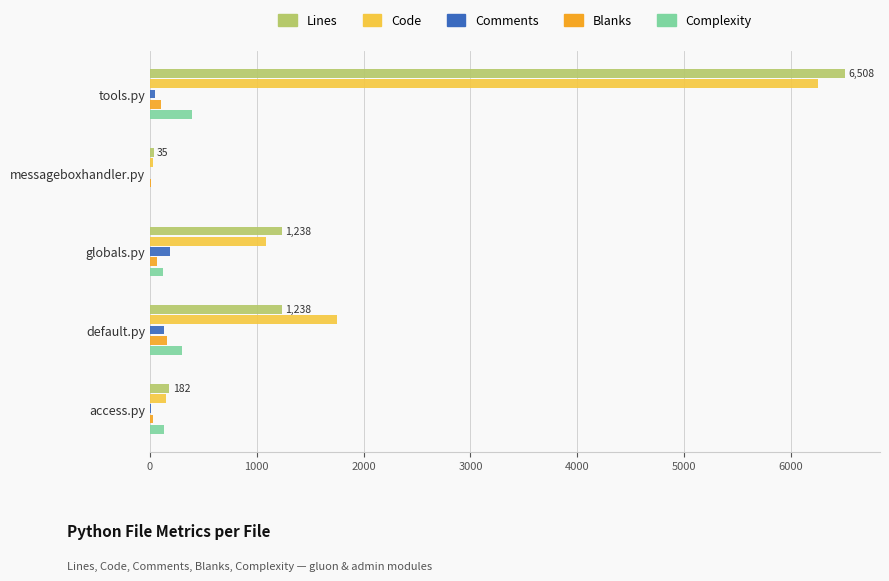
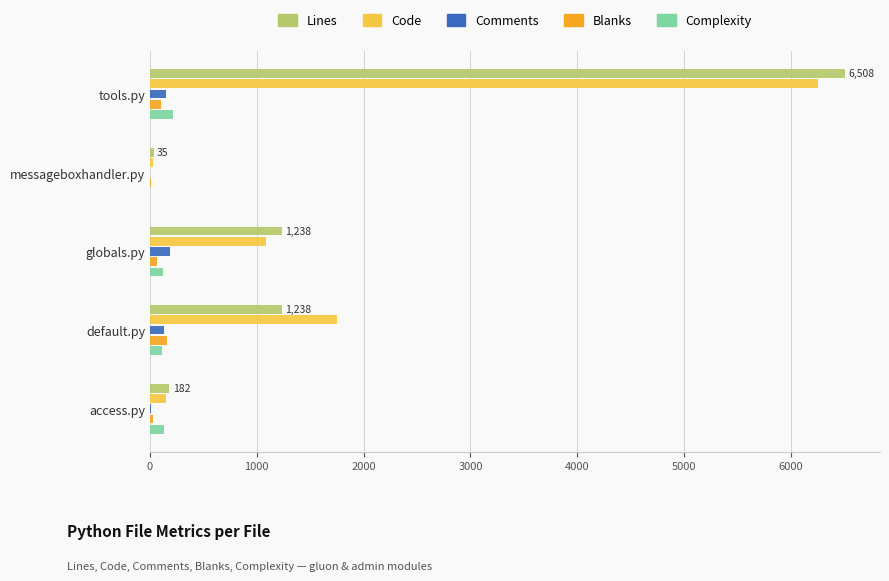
Comments, tools.py: 50 -> 150
Complexity, tools.py: 390 -> 220
Complexity, default.py: 300 -> 110
